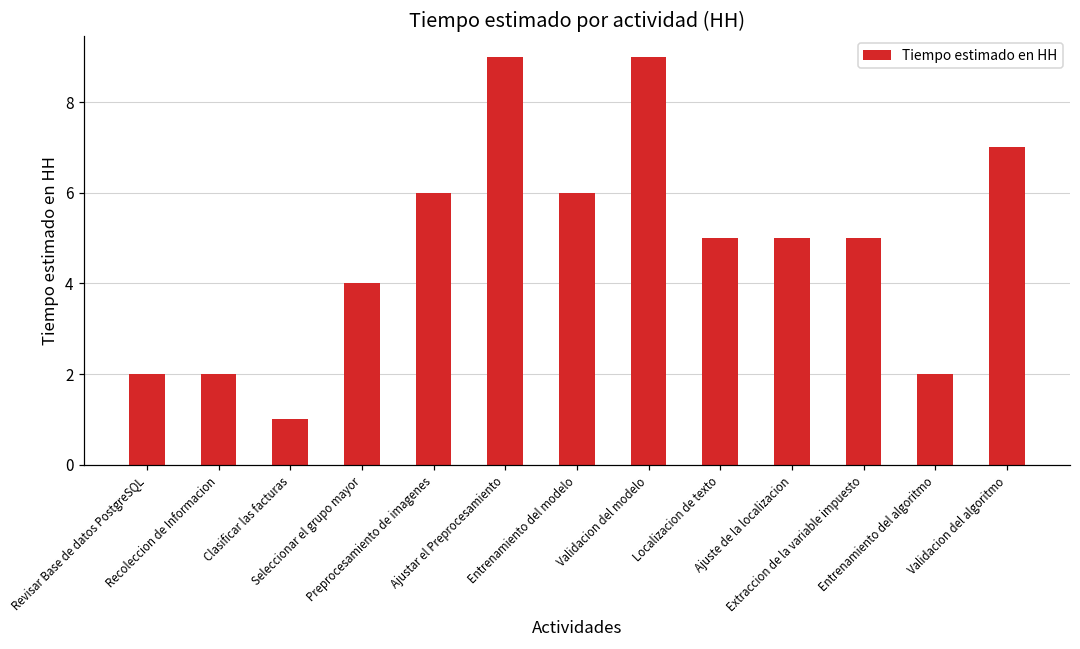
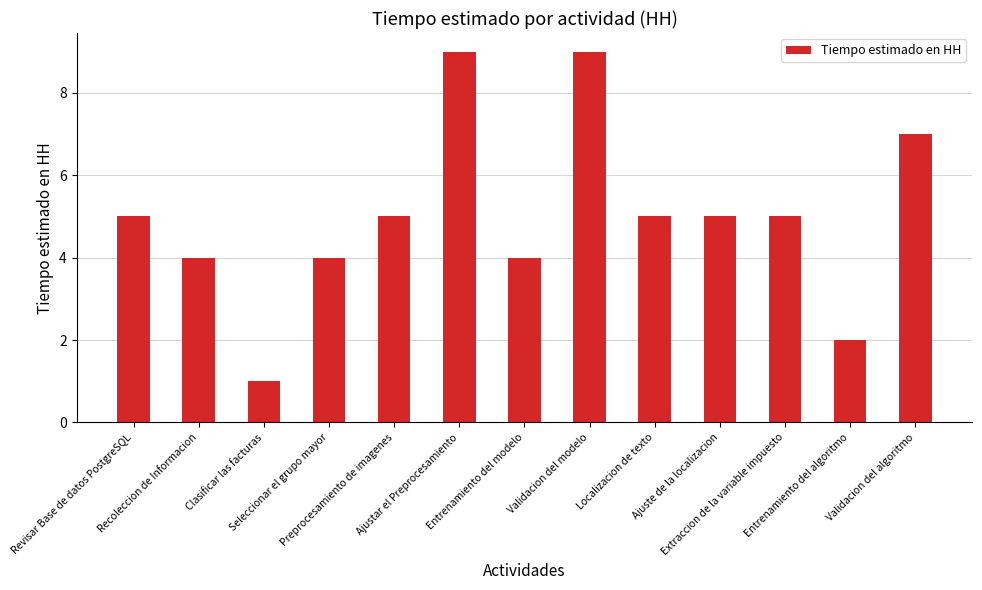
Revisar Base de datos PostgreSQL: 2 -> 5
Recoleccion de Informacion: 2 -> 4
Preprocesamiento de imagenes: 6 -> 5
Entrenamiento del modelo: 6 -> 4
